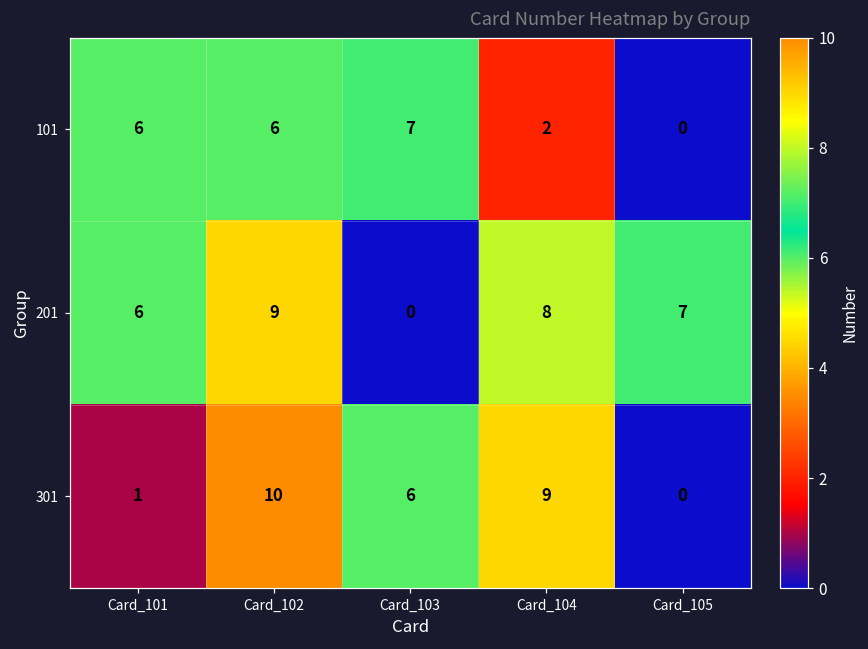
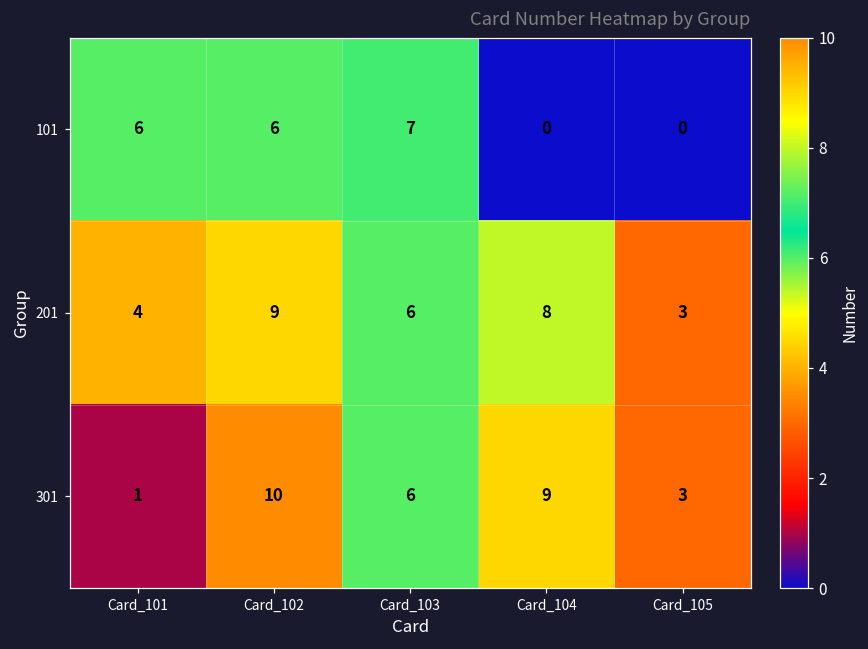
101, Card_104: 2 -> 0
201, Card_101: 6 -> 4
201, Card_103: 0 -> 6
201, Card_105: 7 -> 3
301, Card_105: 0 -> 3
